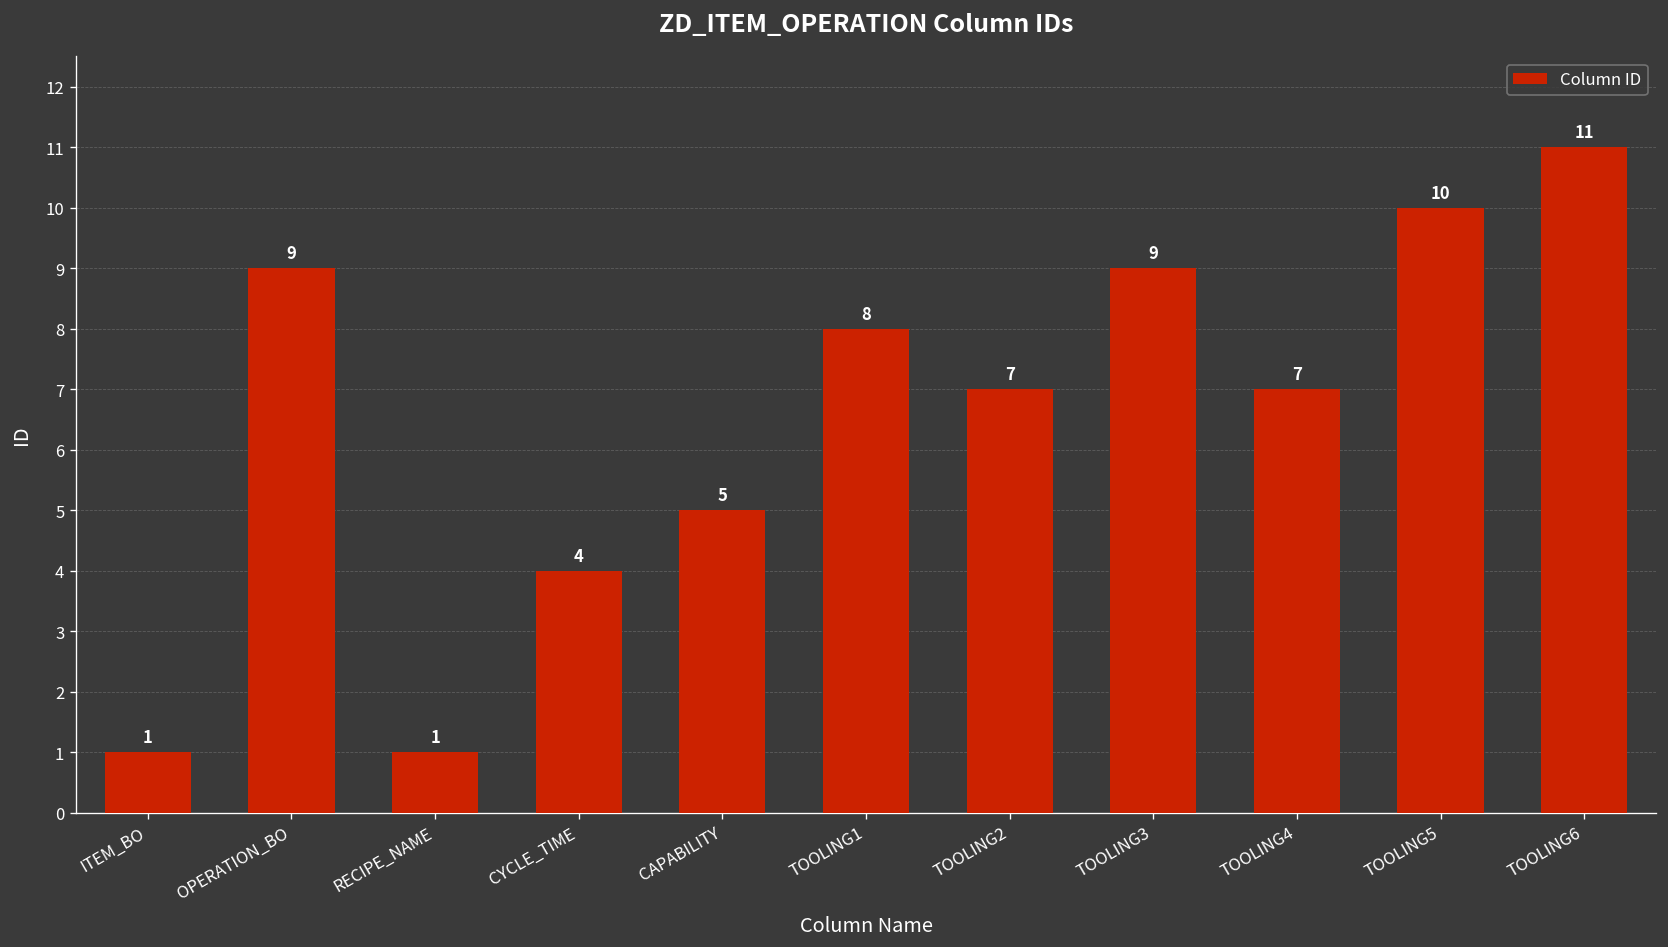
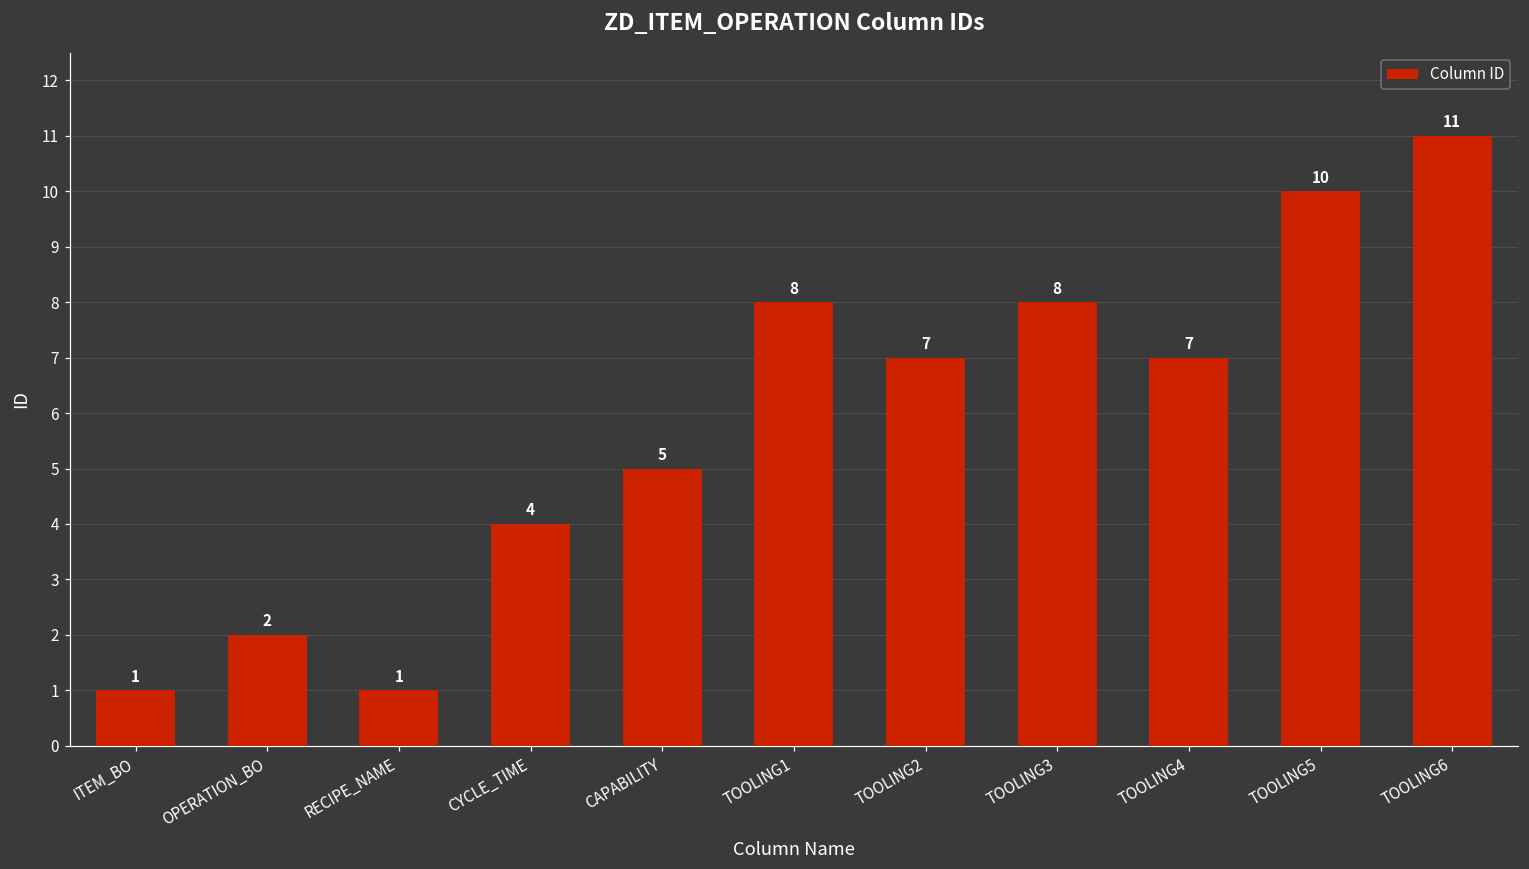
OPERATION_BO: 9 -> 2
TOOLING3: 9 -> 8
